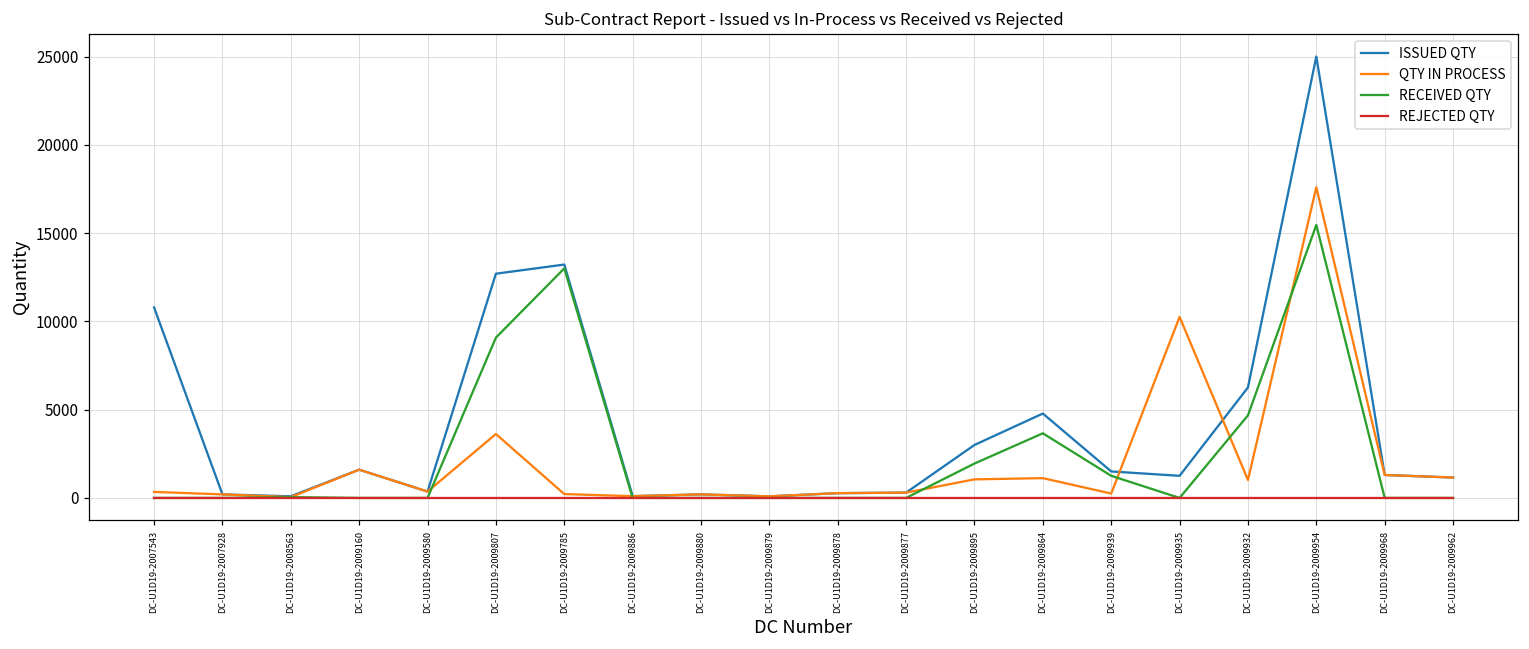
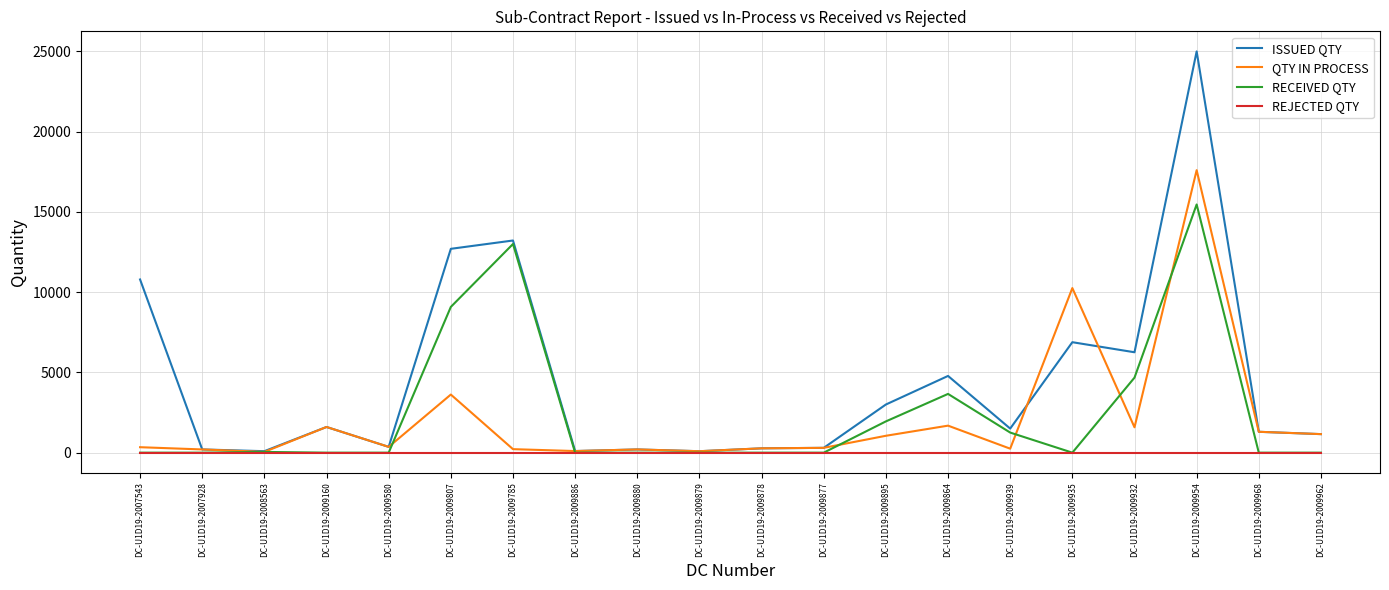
QTY IN PROCESS, DC-U1D19-2009864: 1100 -> 1700
ISSUED QTY, DC-U1D19-2009935: 1300 -> 6900
QTY IN PROCESS, DC-U1D19-2009932: 1000 -> 1600
